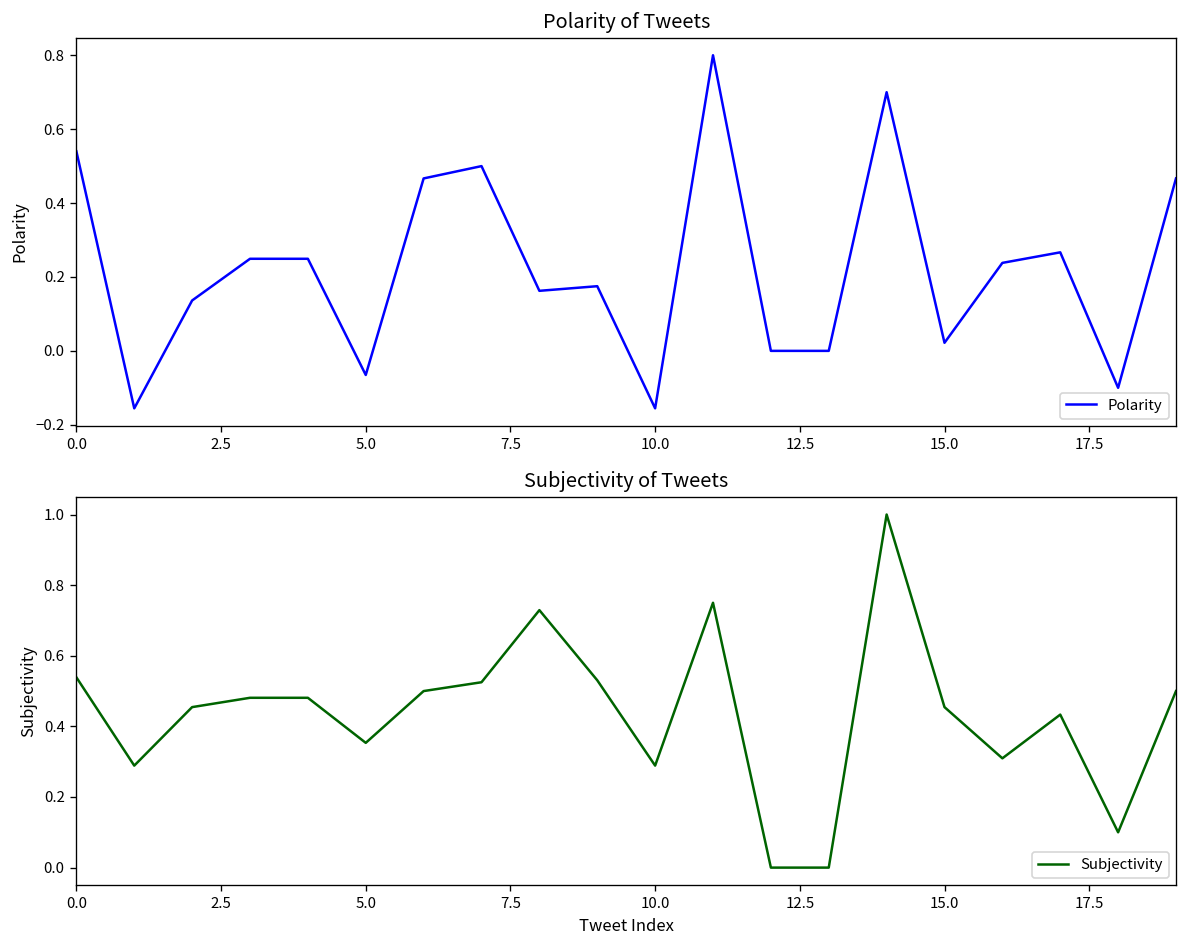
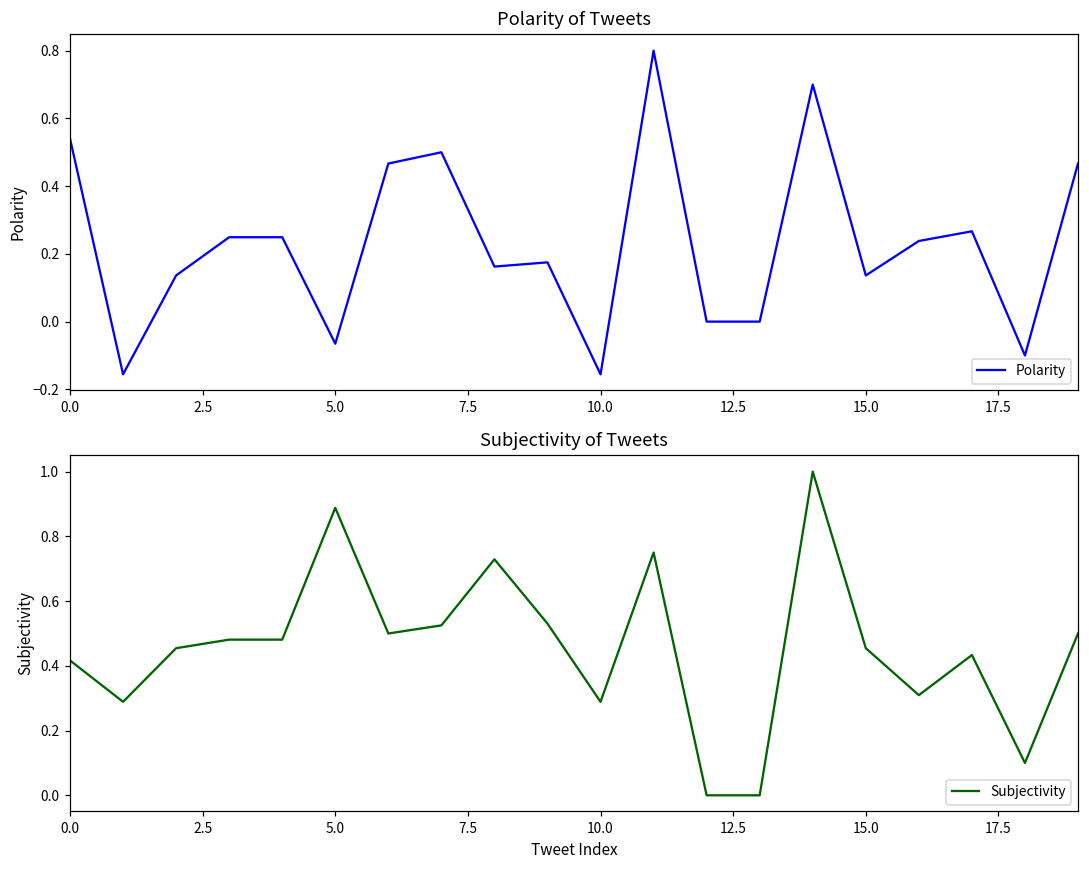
Polarity of Tweets, 15.0: 0.02 -> 0.14
Subjectivity of Tweets, 0.0: 0.54 -> 0.42
Subjectivity of Tweets, 5.0: 0.35 -> 0.89
